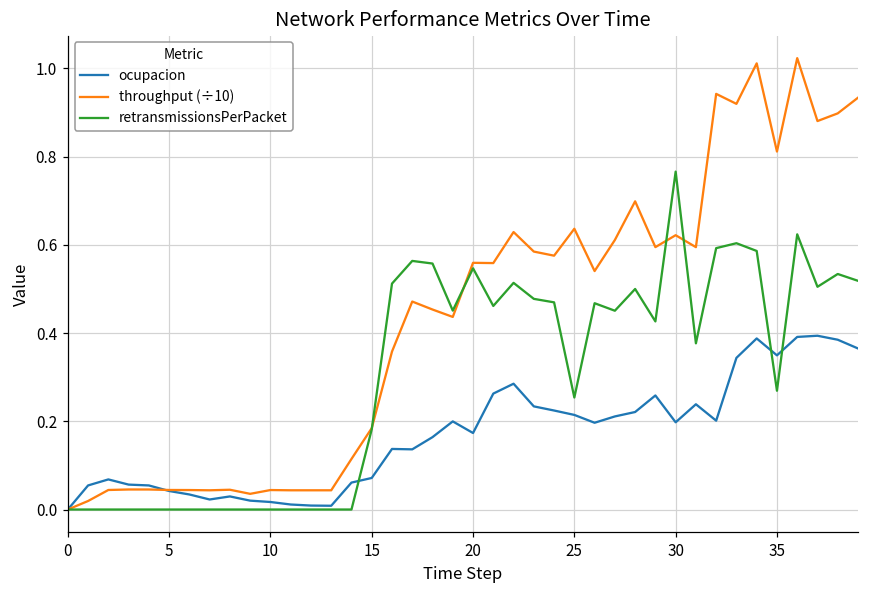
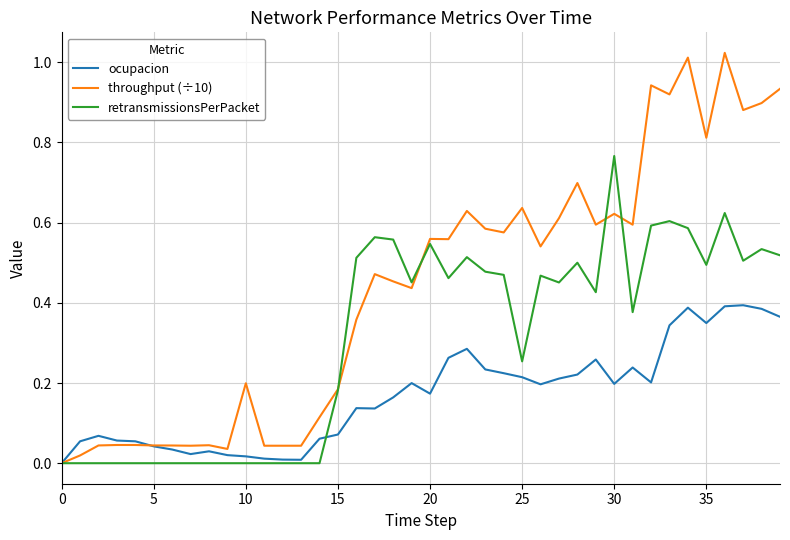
throughput (÷10), 10: 0.04 -> 0.20
retransmissionsPerPacket, 35: 0.27 -> 0.49
